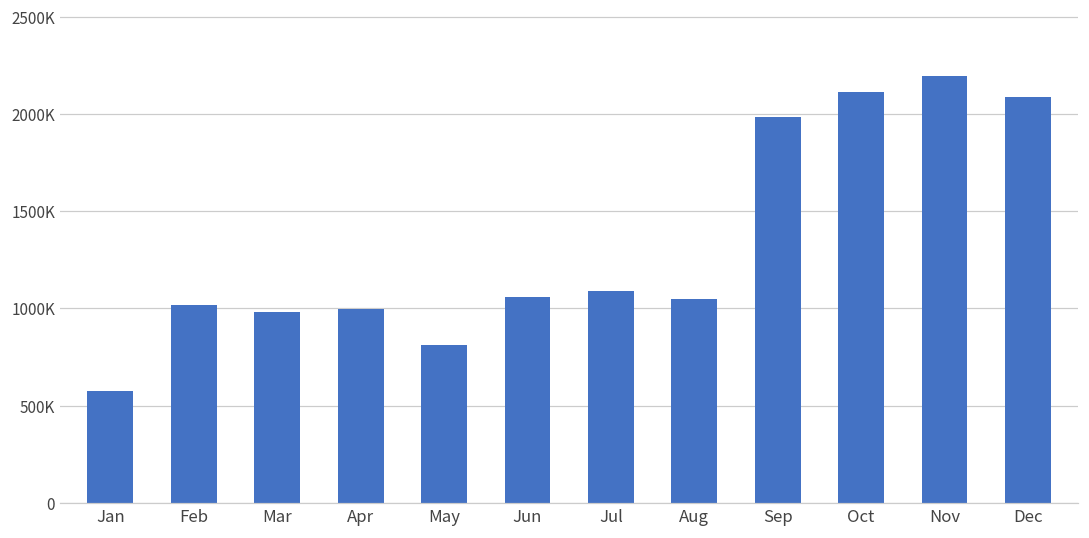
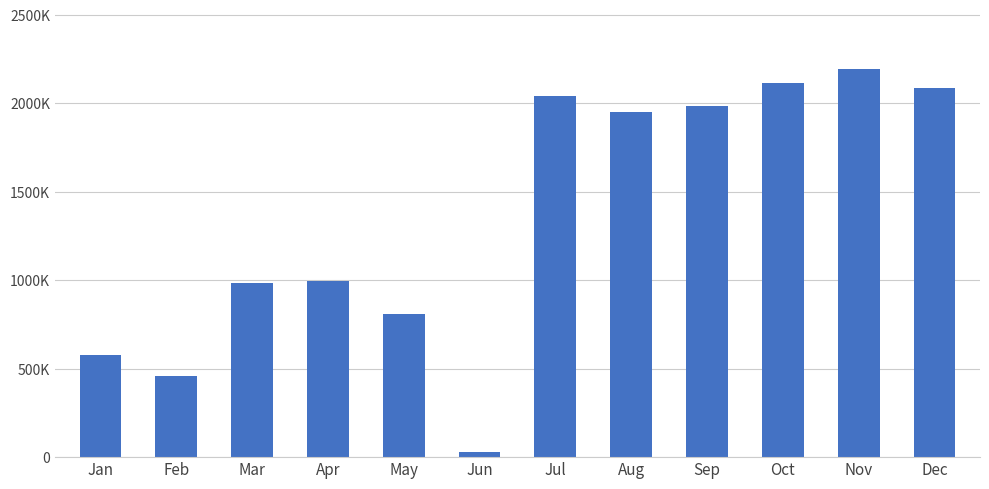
Feb: 1020000 -> 460000
Jun: 1060000 -> 30000
Jul: 1090000 -> 2040000
Aug: 1050000 -> 1950000
